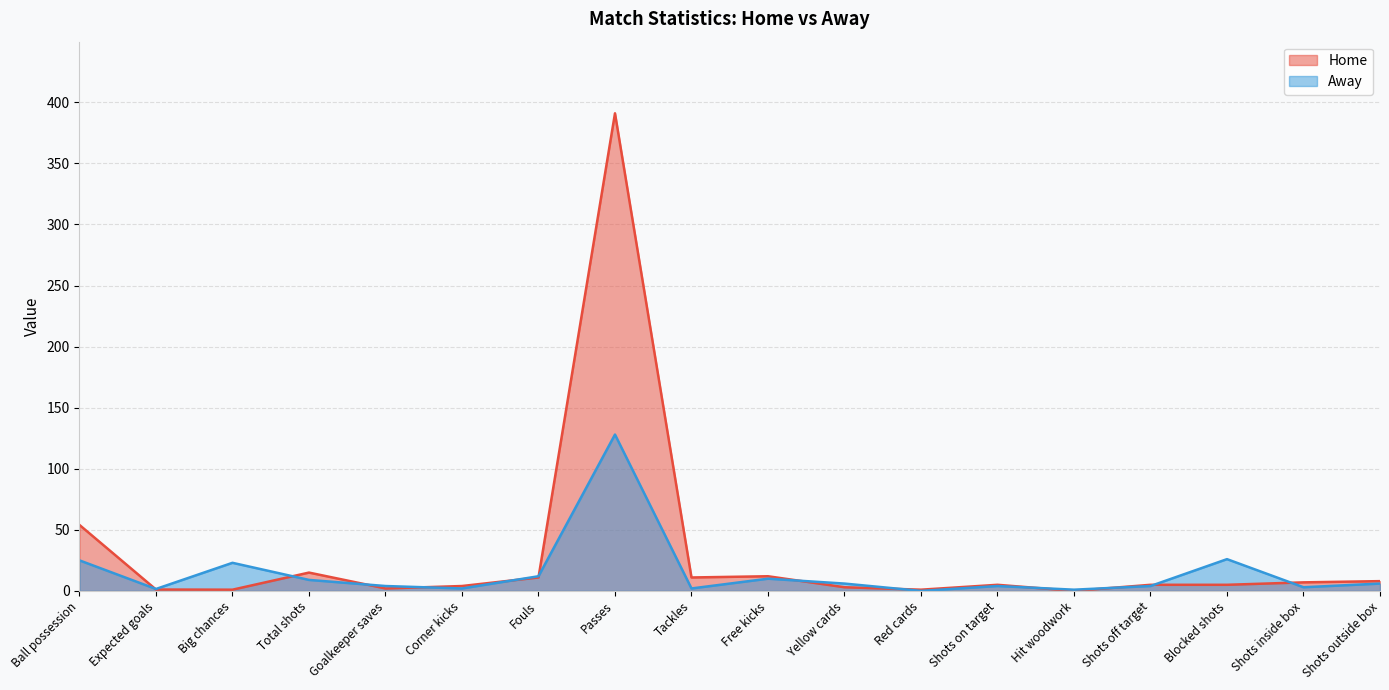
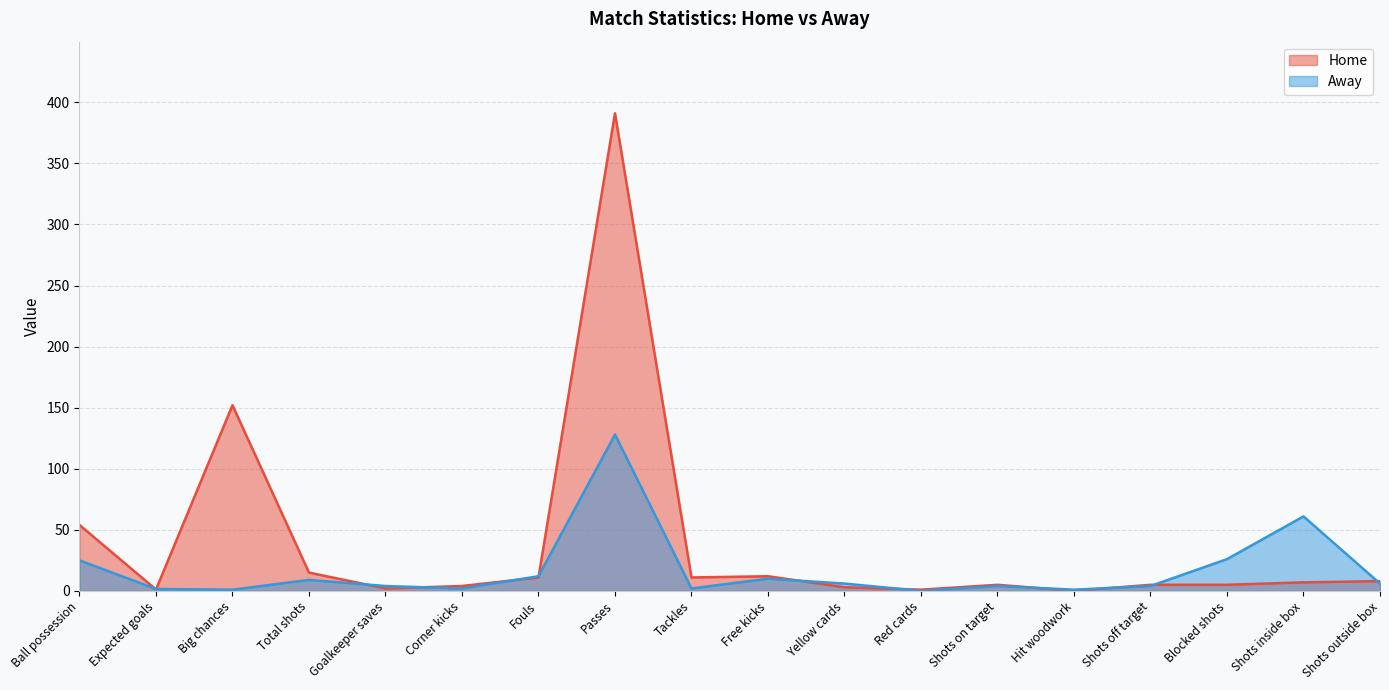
Home, Big chances: 1 -> 152
Away, Big chances: 23 -> 1
Away, Shots inside box: 3 -> 61
